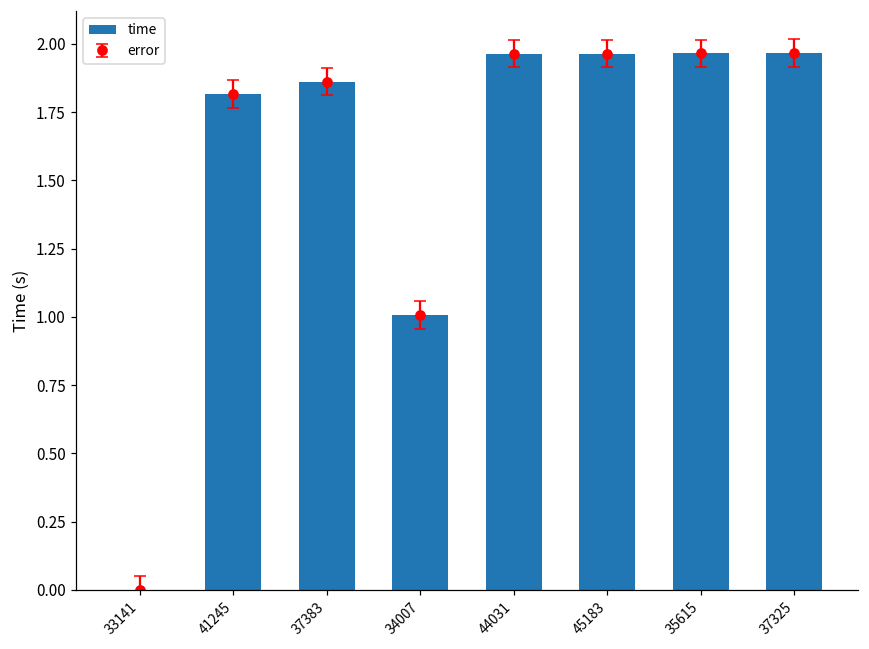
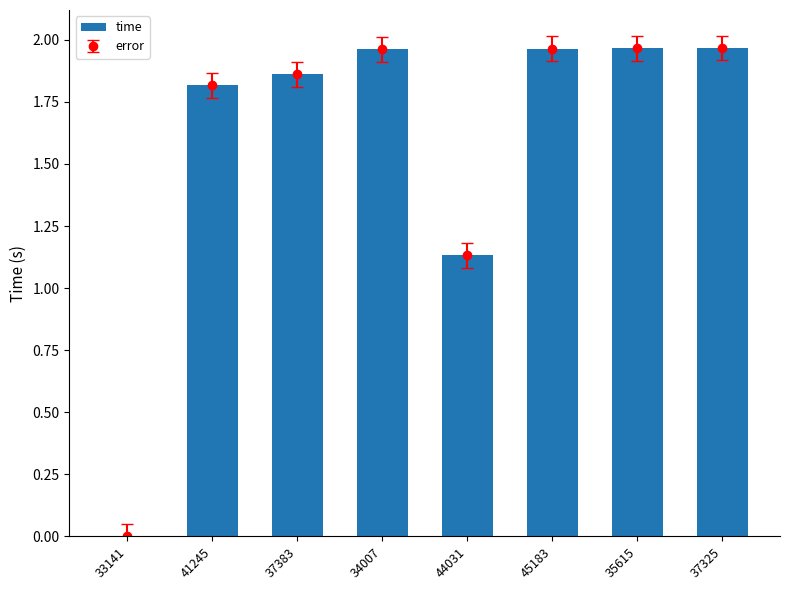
time, 34007: 1.01 -> 1.96
time, 44031: 1.96 -> 1.13
